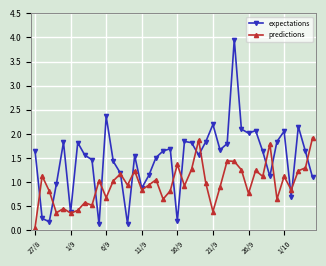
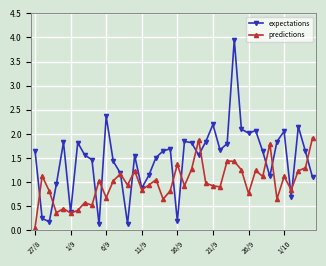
predictions, 21/9: 0.4 -> 0.9
